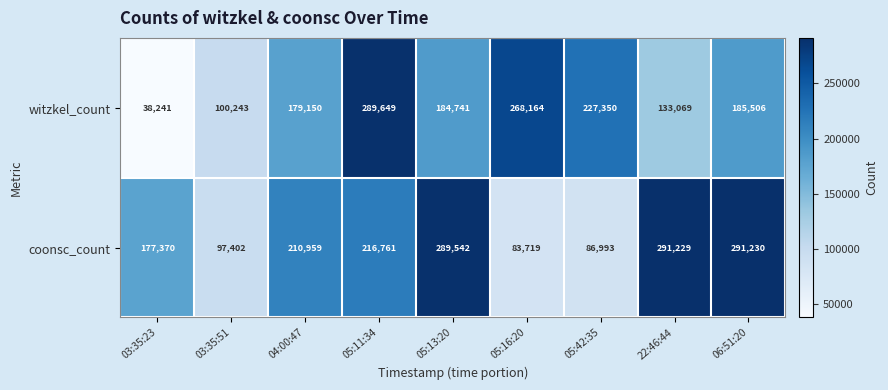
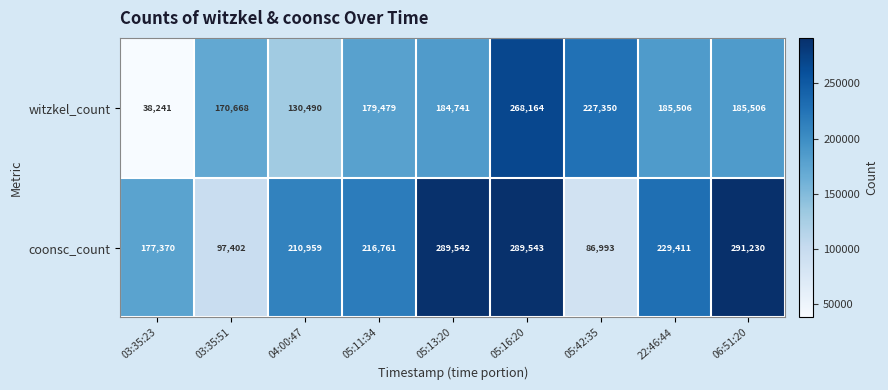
witzkel_count, 03:35:51: 100,243 -> 170,668
witzkel_count, 04:00:47: 179,150 -> 130,490
witzkel_count, 05:11:34: 289,649 -> 179,479
witzkel_count, 22:46:44: 133,069 -> 185,506
coonsc_count, 05:16:20: 83,719 -> 289,543
coonsc_count, 22:46:44: 291,229 -> 229,411
